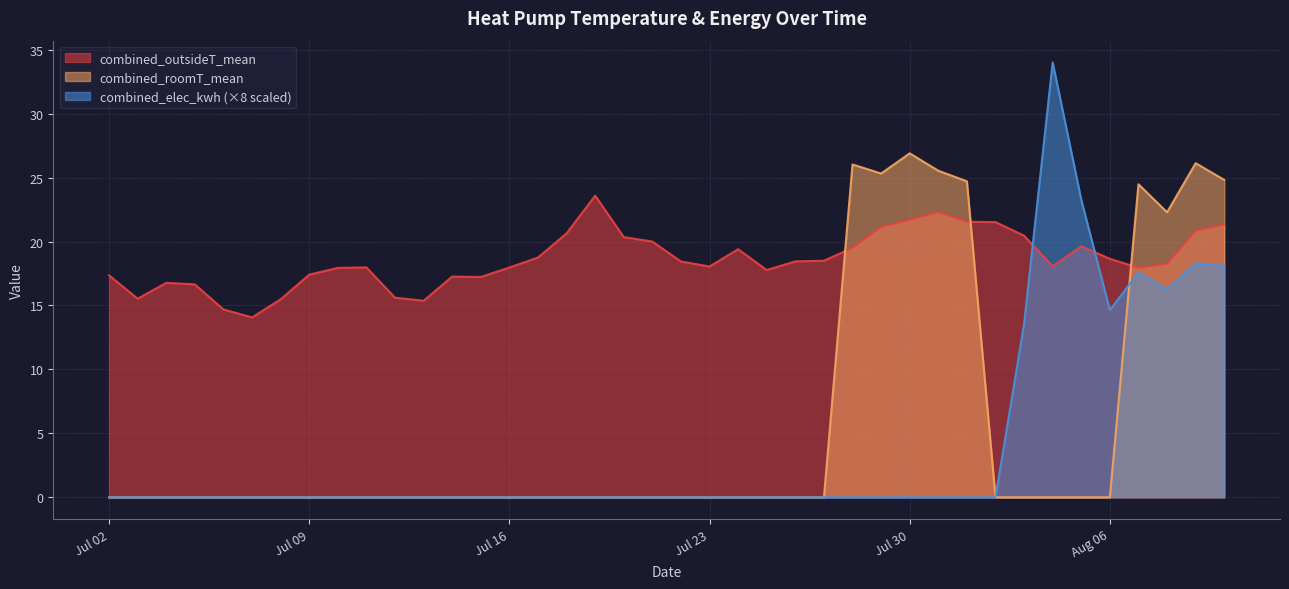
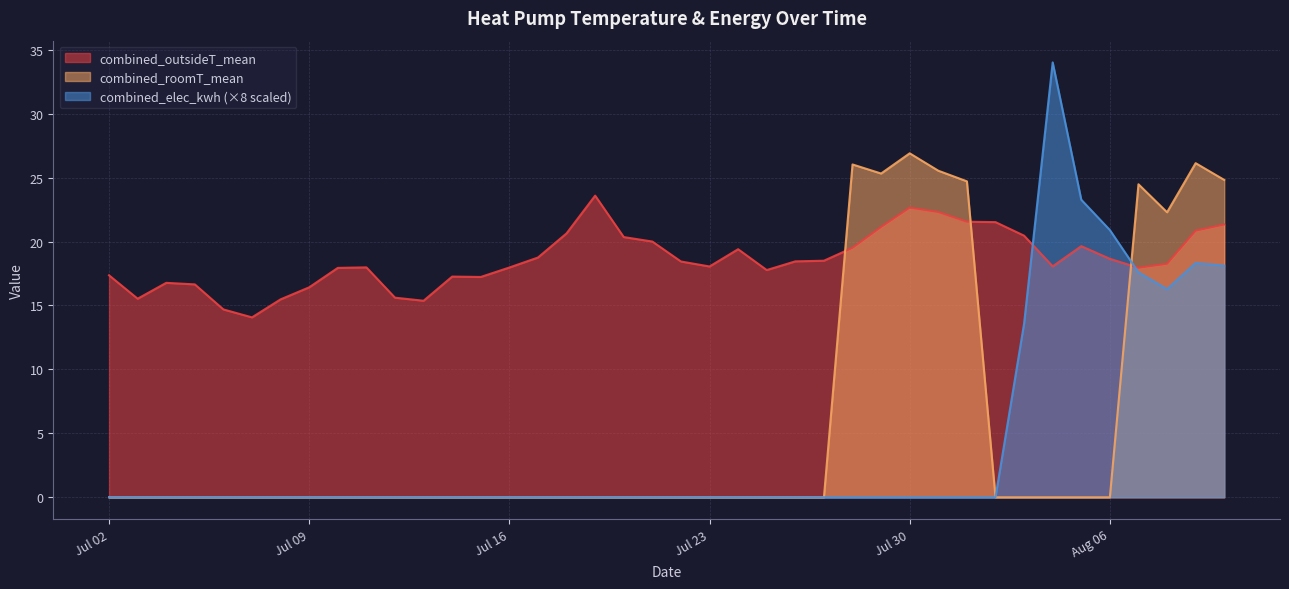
combined_outsideT_mean, Jul 09: 17.4 -> 16.4
combined_outsideT_mean, Jul 30: 21.7 -> 22.7
combined_elec_kwh (×8 scaled), Aug 06: 14.6 -> 20.9
